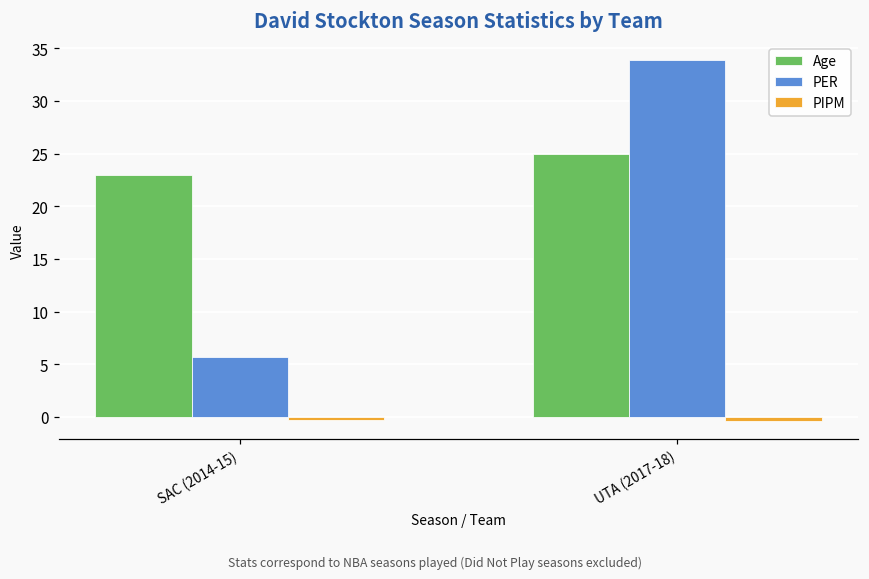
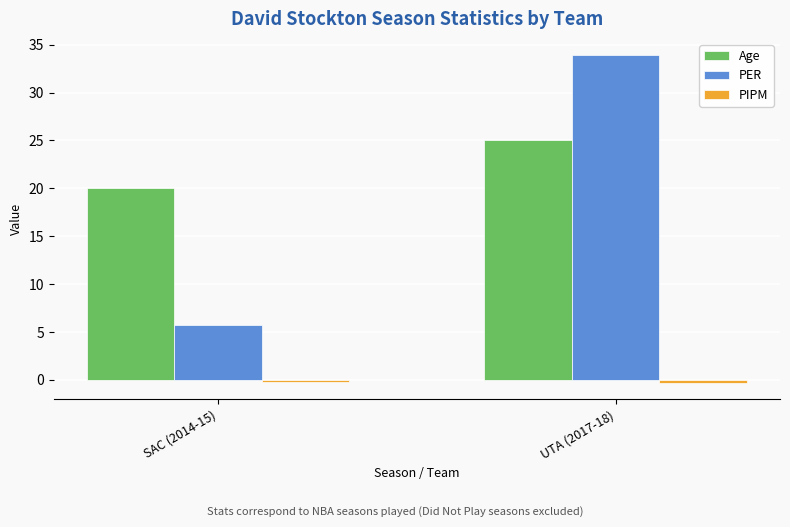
Age, SAC (2014-15): 23 -> 20
